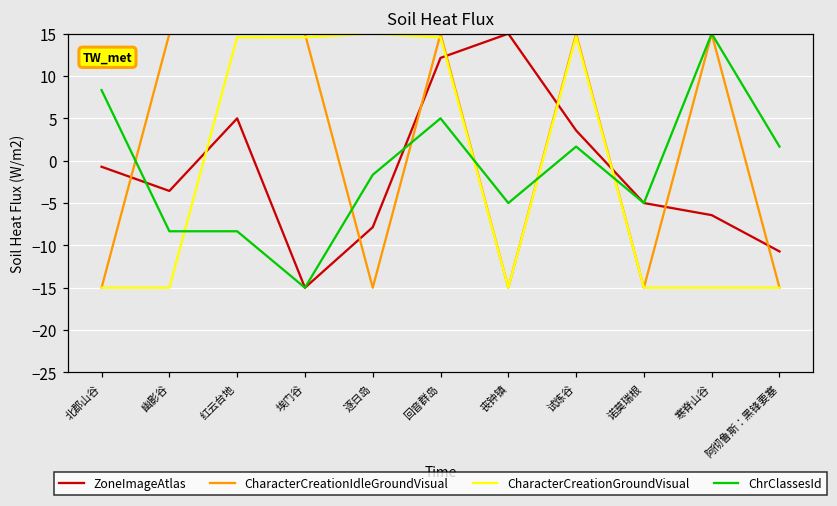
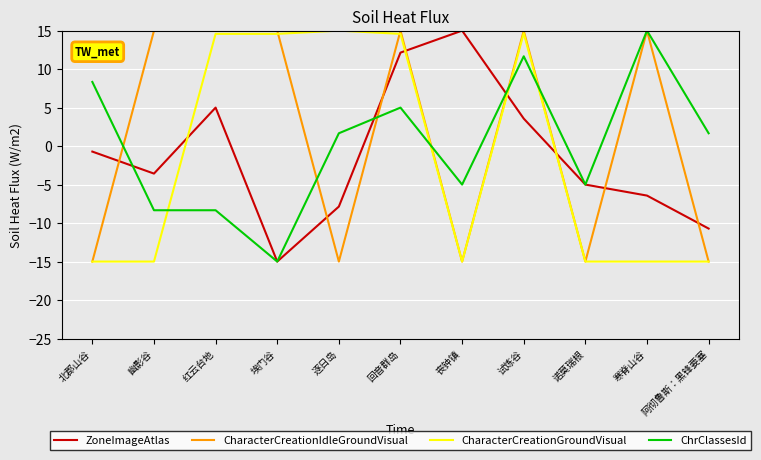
ChrClassesId, 逐日岛: -2 -> 2
ChrClassesId, 试炼谷: 2 -> 12
